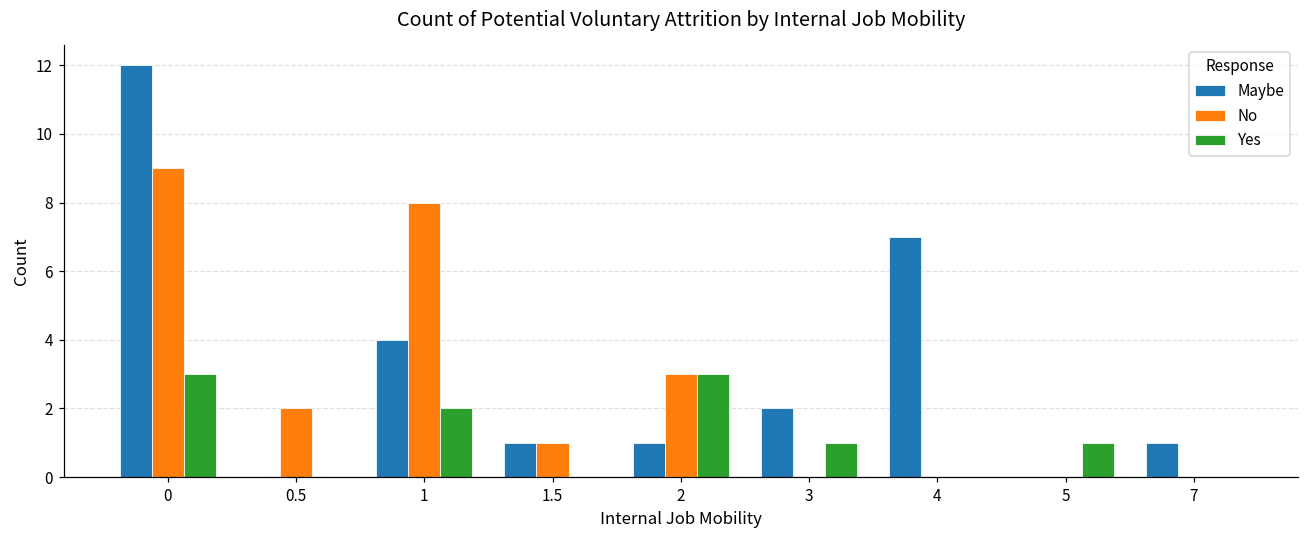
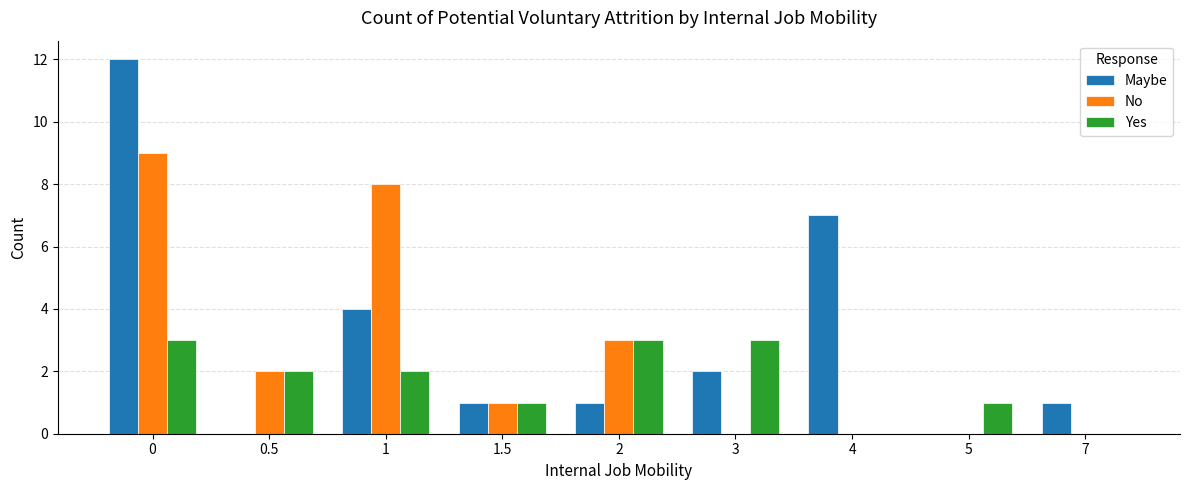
Yes, 0.5: 0 -> 2
Yes, 1.5: 0 -> 1
Yes, 3: 1 -> 3
